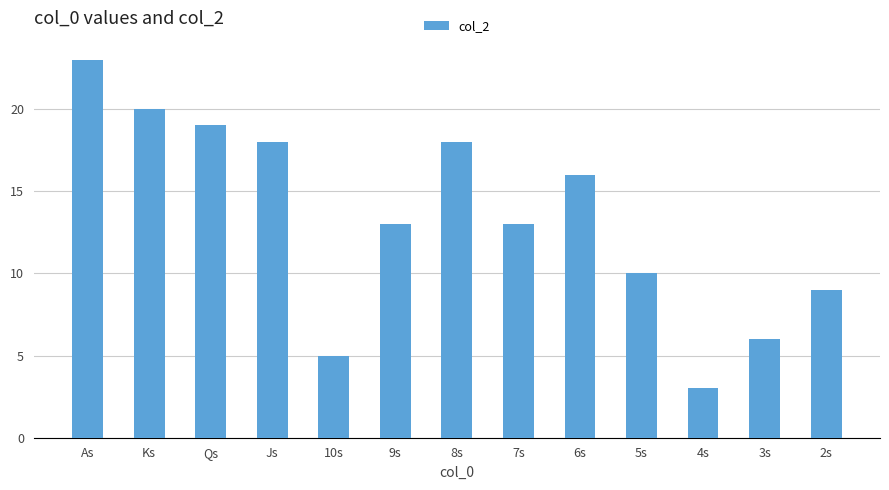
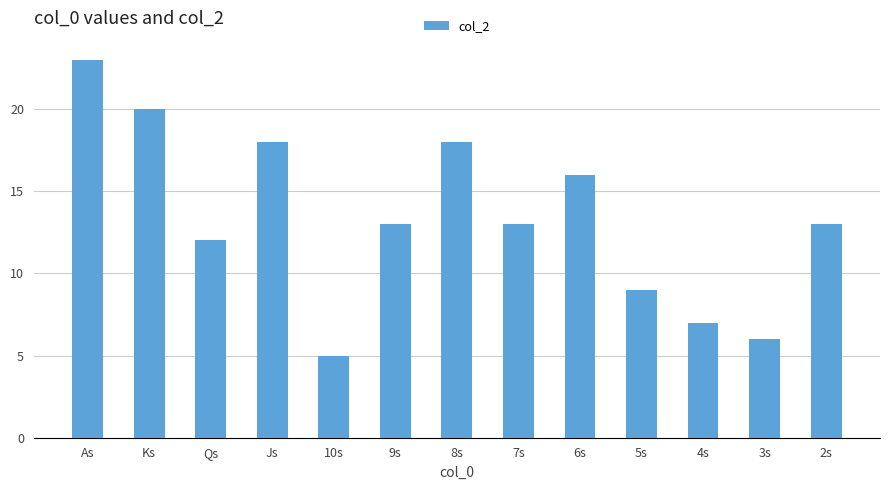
Qs: 19 -> 12
5s: 10 -> 9
4s: 3 -> 7
2s: 9 -> 13
